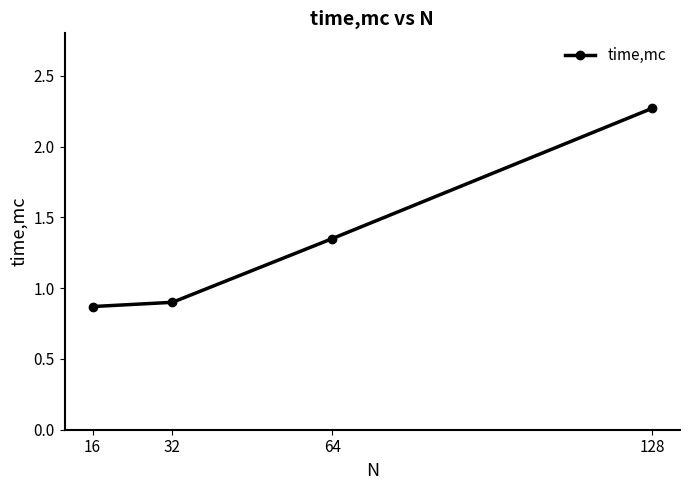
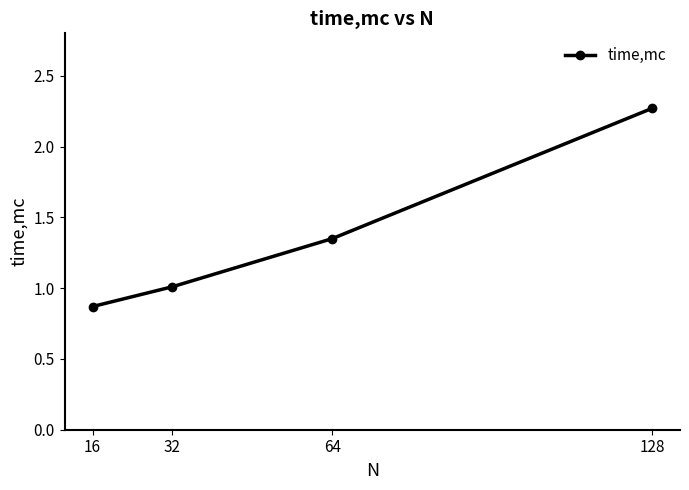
32: 0.90 -> 1.01
